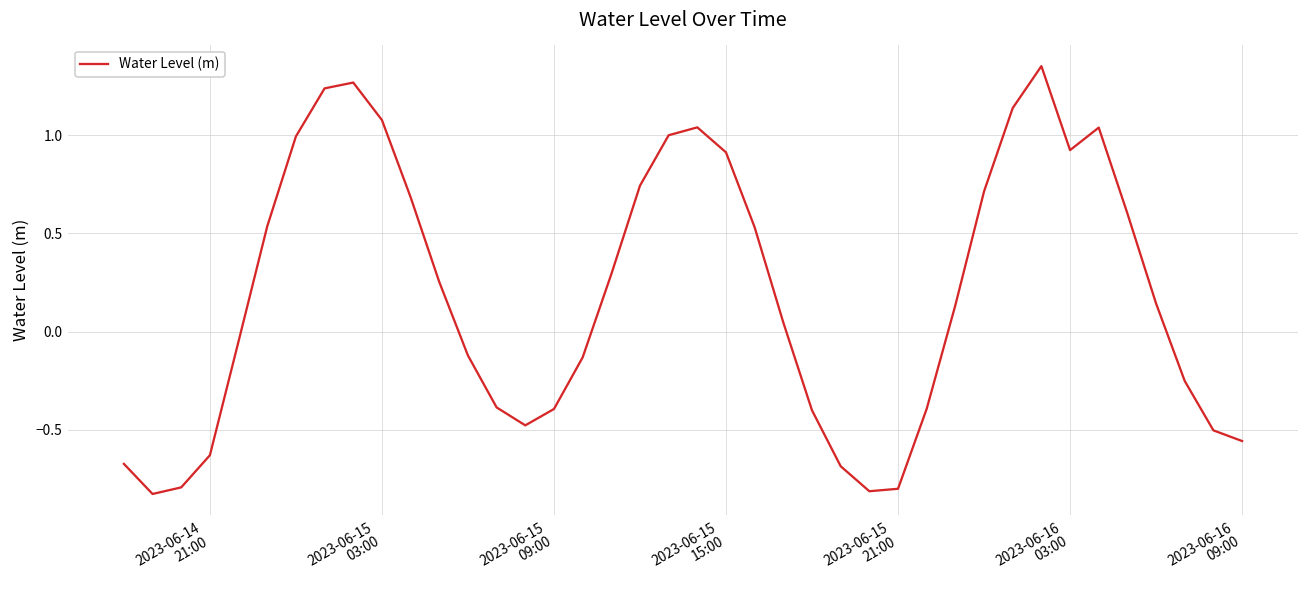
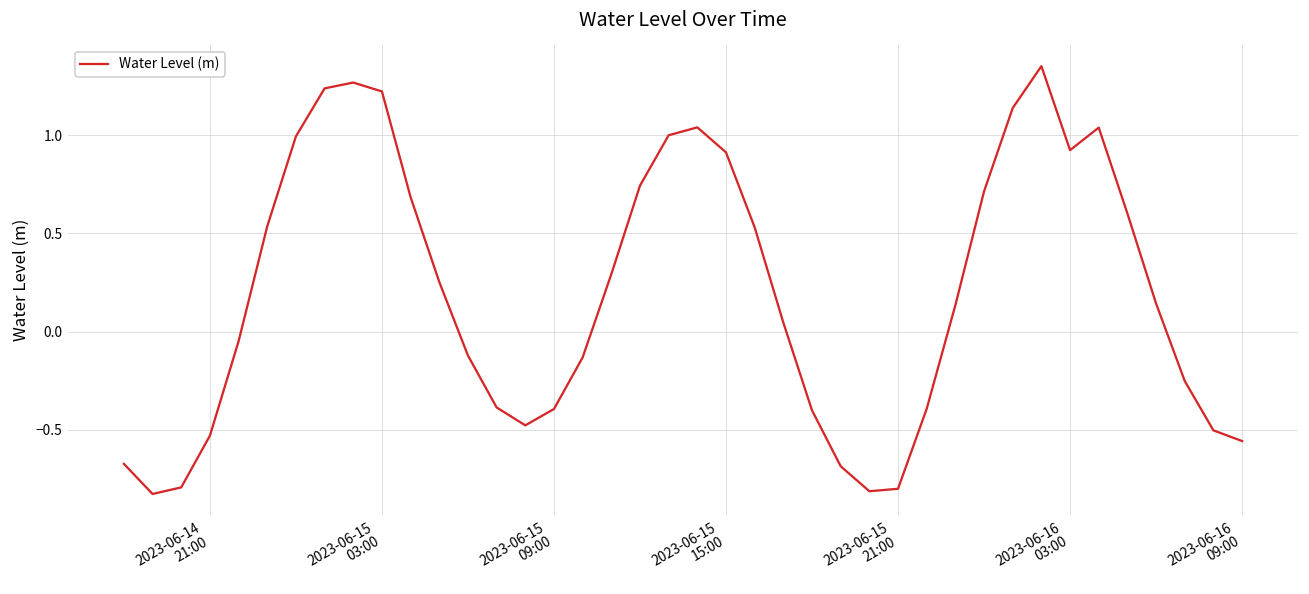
2023-06-14 21:00: -0.63 -> -0.53
2023-06-15 03:00: 1.08 -> 1.22
